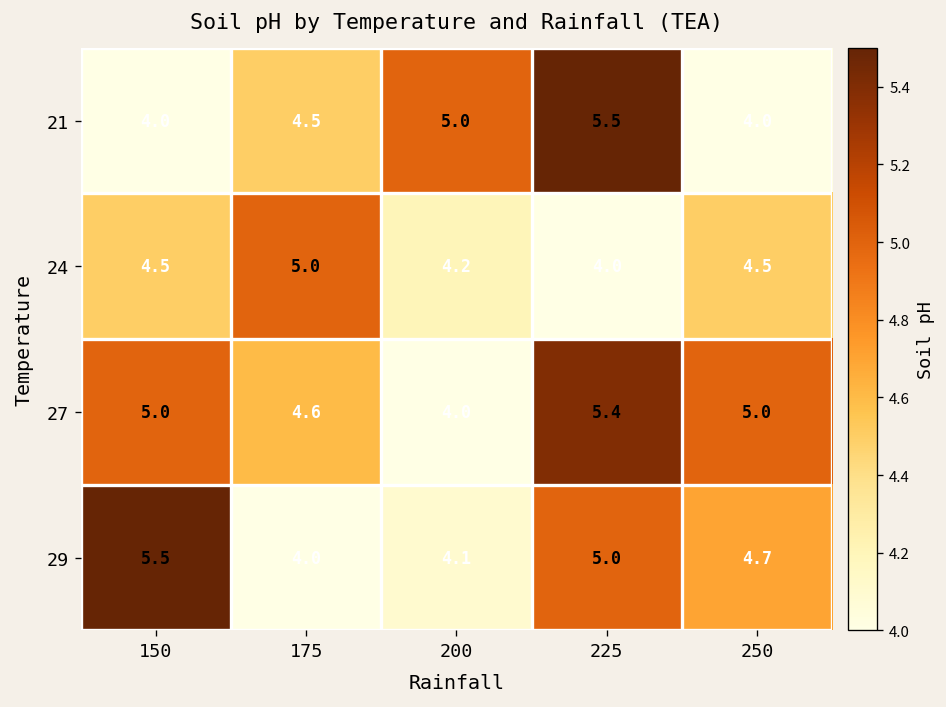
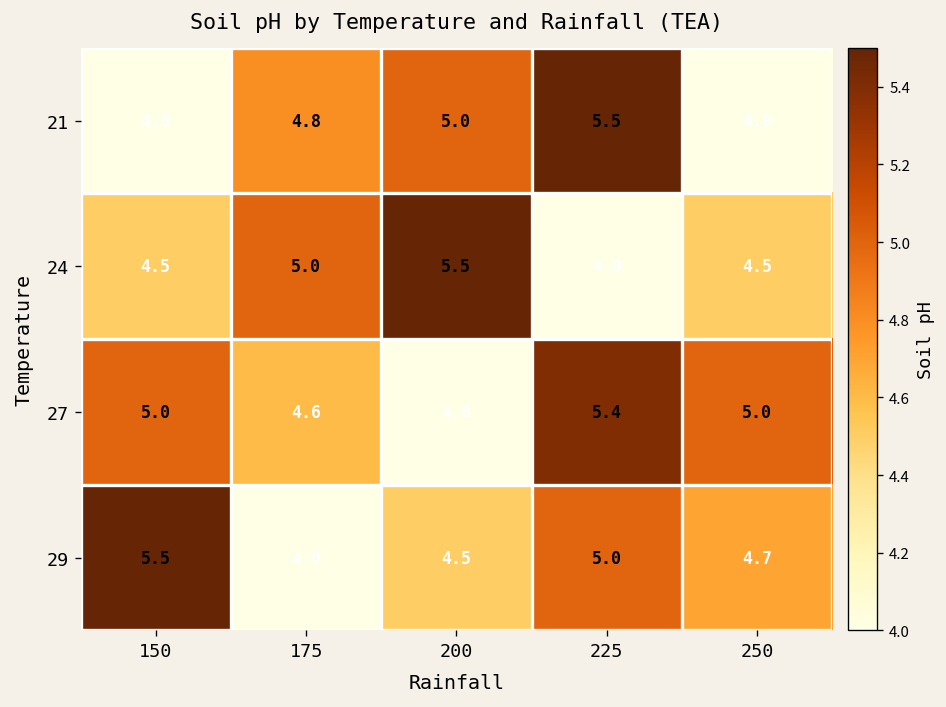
21, 175: 4.5 -> 4.8
24, 200: 4.2 -> 5.5
29, 200: 4.1 -> 4.5
